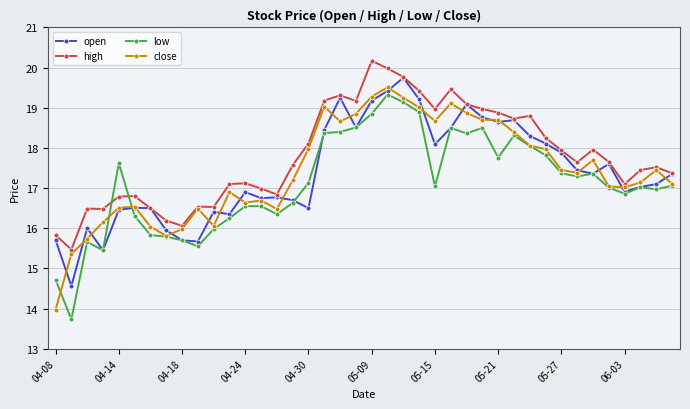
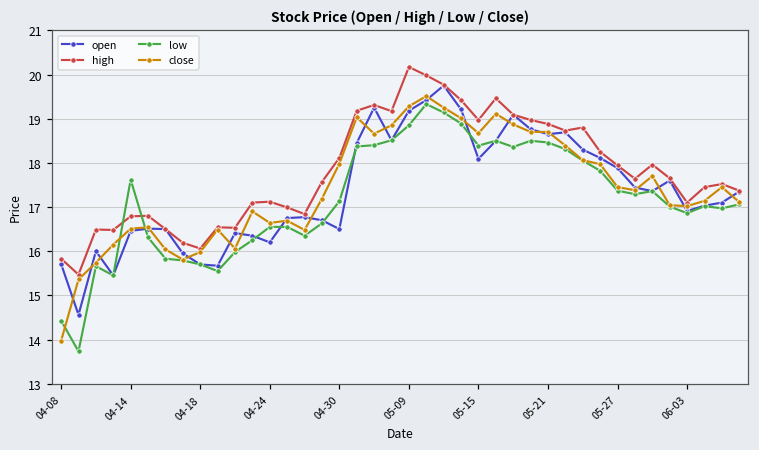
low, 04-08: 14.7 -> 14.4
open, 04-24: 16.9 -> 16.2
low, 05-15: 17.0 -> 18.4
low, 05-21: 17.8 -> 18.5
